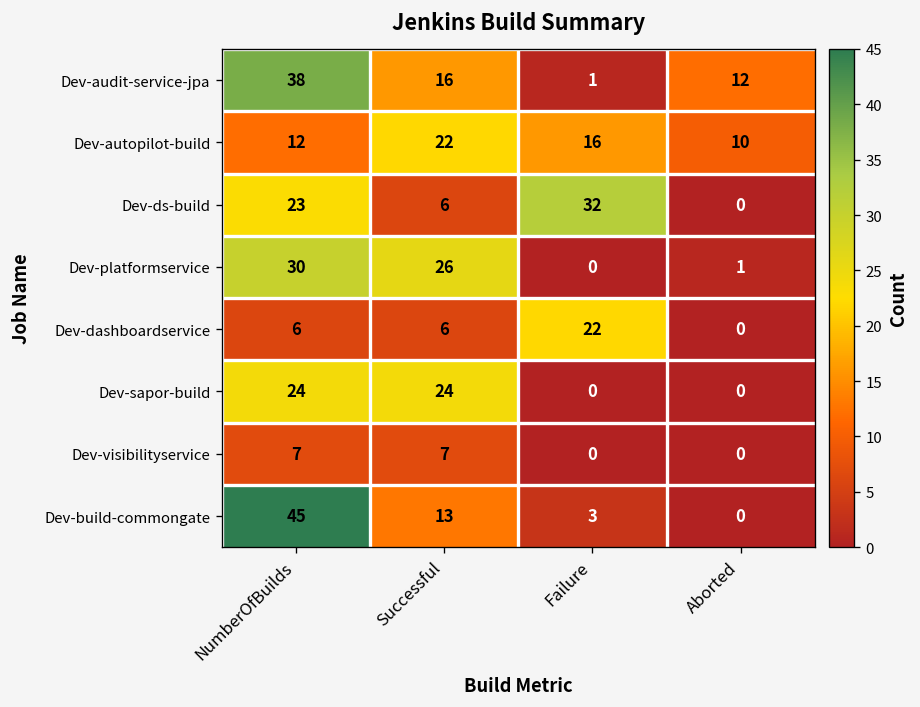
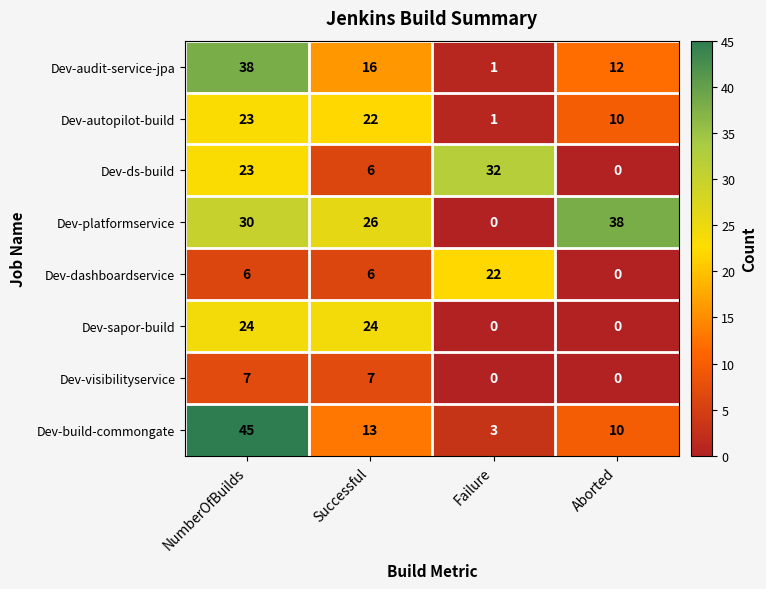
Dev-autopilot-build, NumberOfBuilds: 12 -> 23
Dev-autopilot-build, Failure: 16 -> 1
Dev-platformservice, Aborted: 1 -> 38
Dev-build-commongate, Aborted: 0 -> 10
